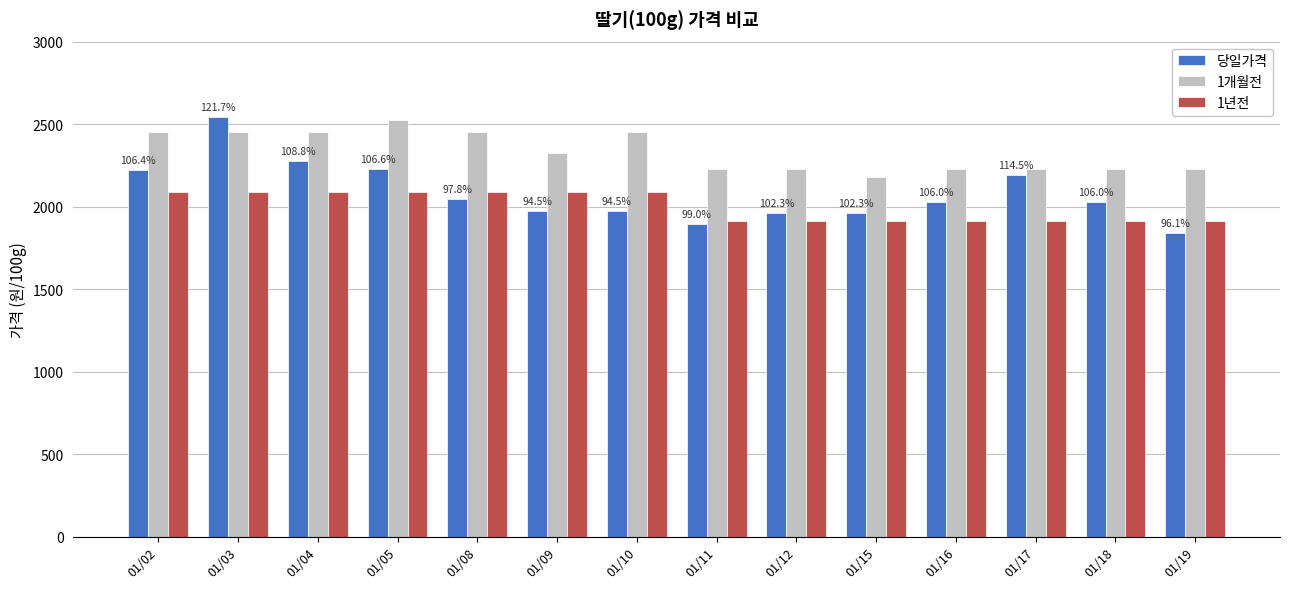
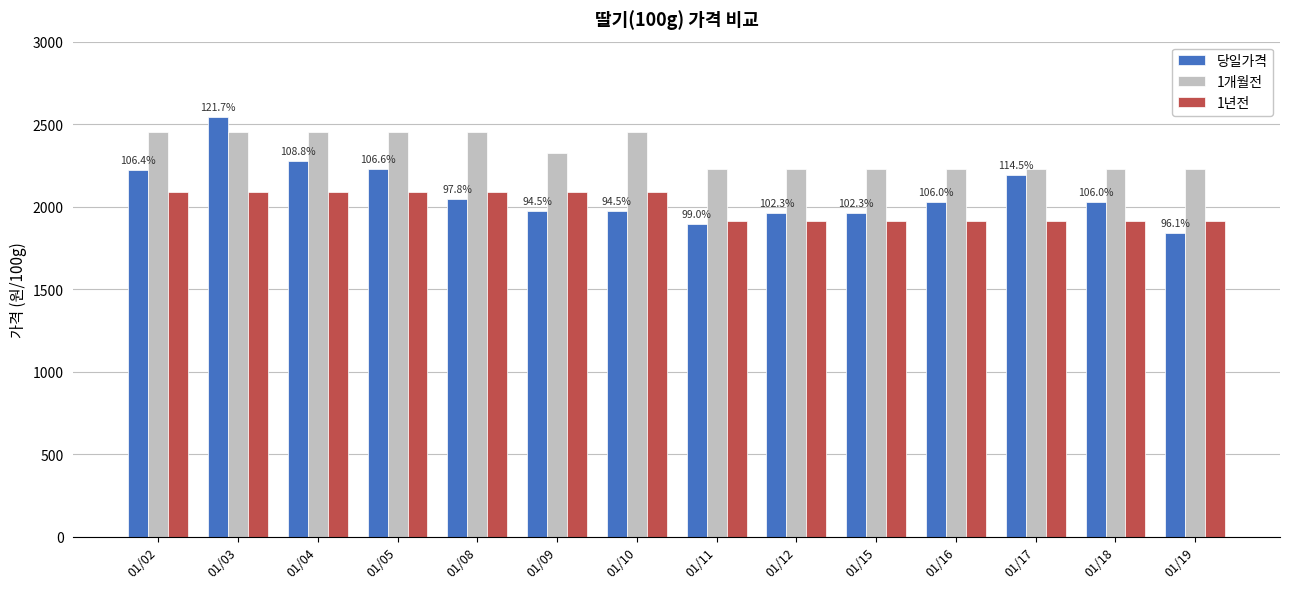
1개월전, 01/05: 2530 -> 2450
1개월전, 01/15: 2180 -> 2230
